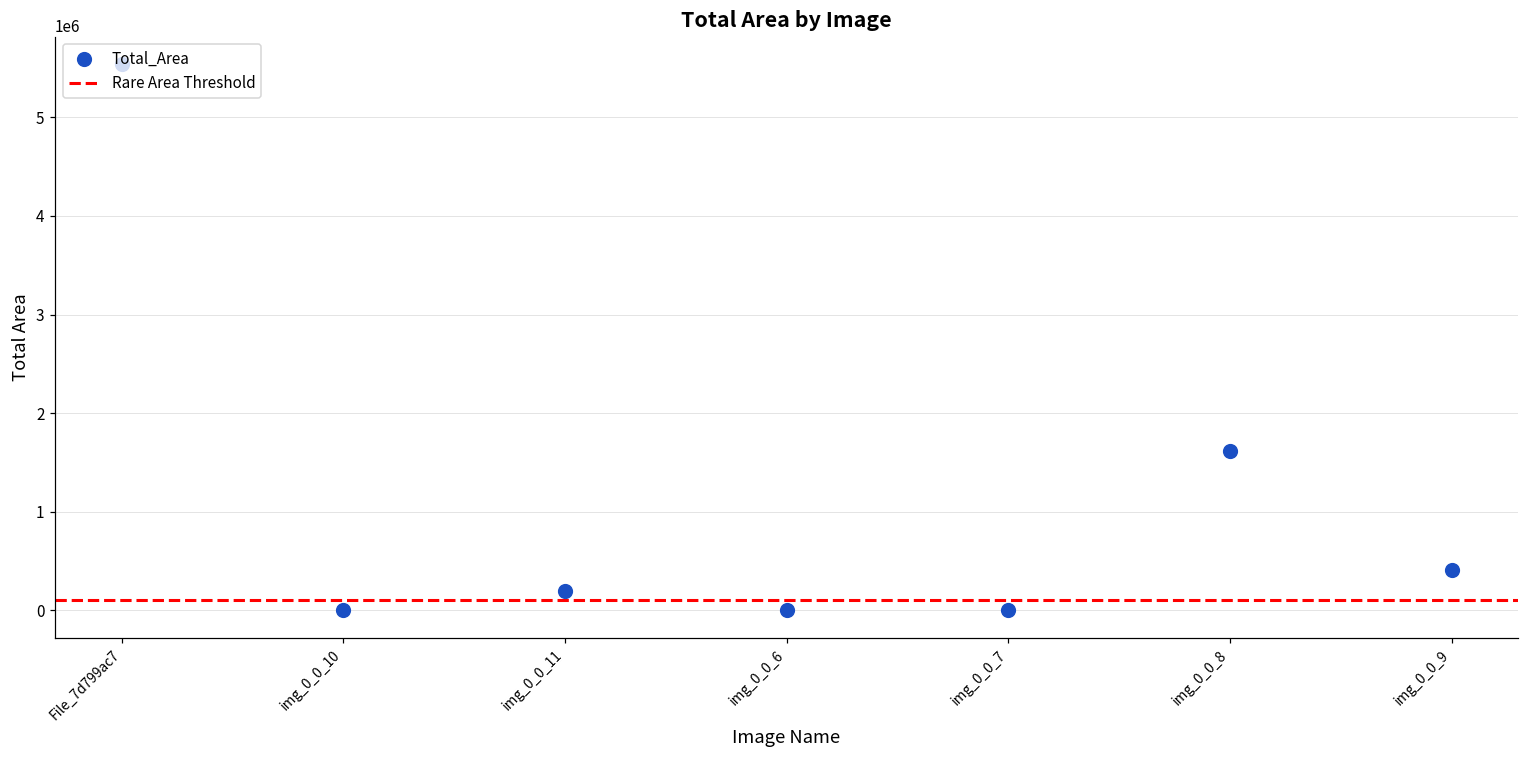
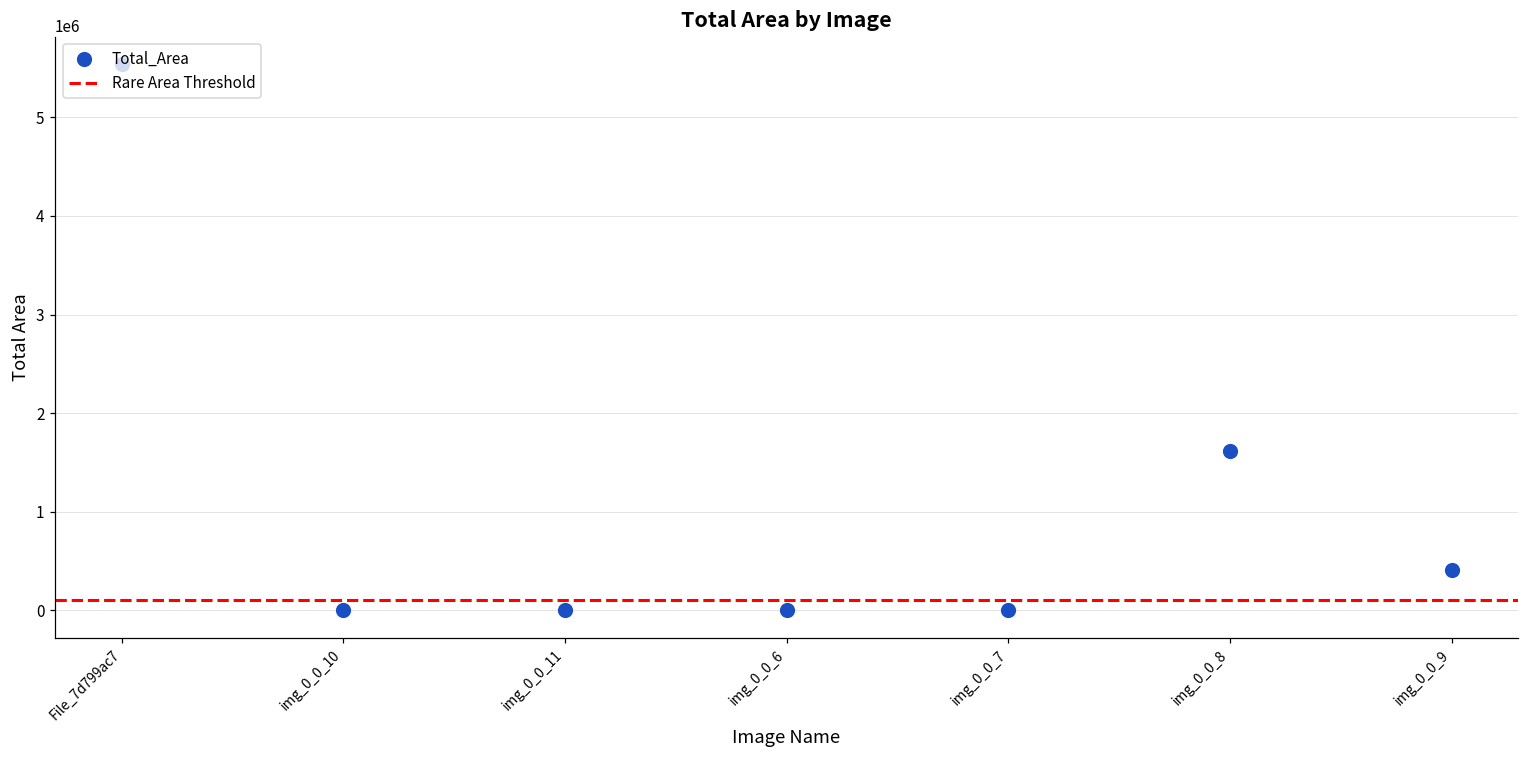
img_0_0_11: 200000 -> 0
